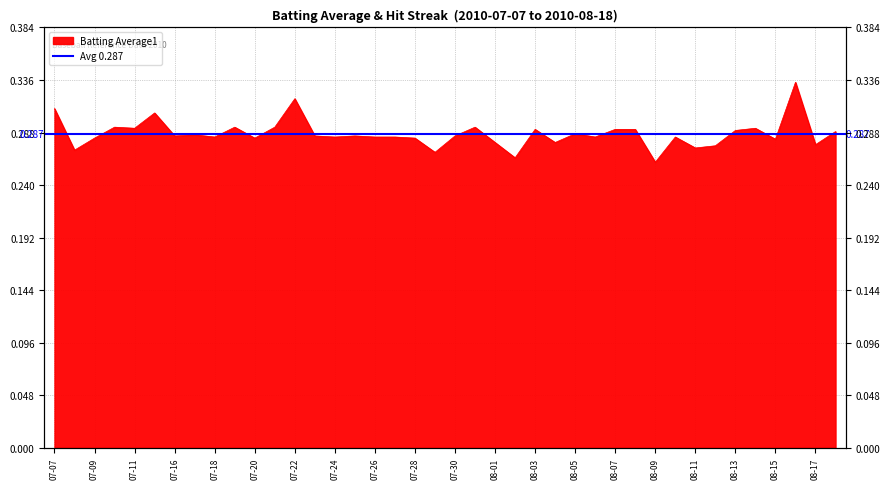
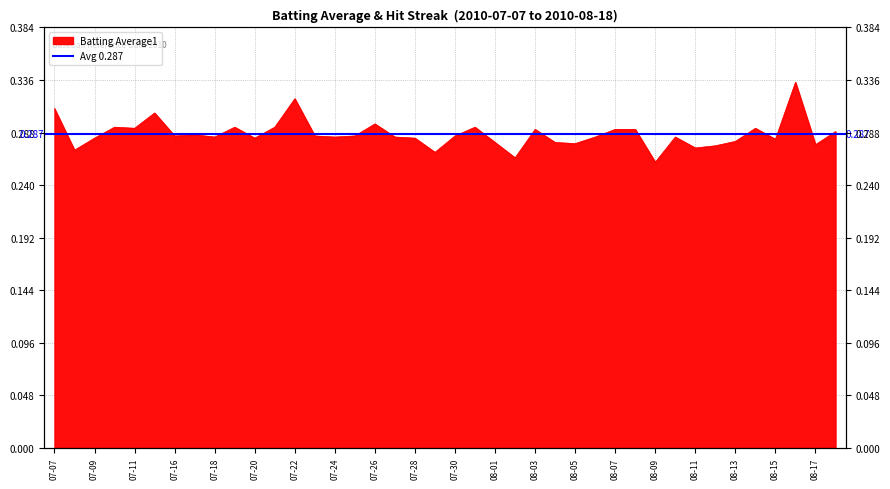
07-26: 0.284 -> 0.296
08-05: 0.287 -> 0.278
08-13: 0.29 -> 0.28
